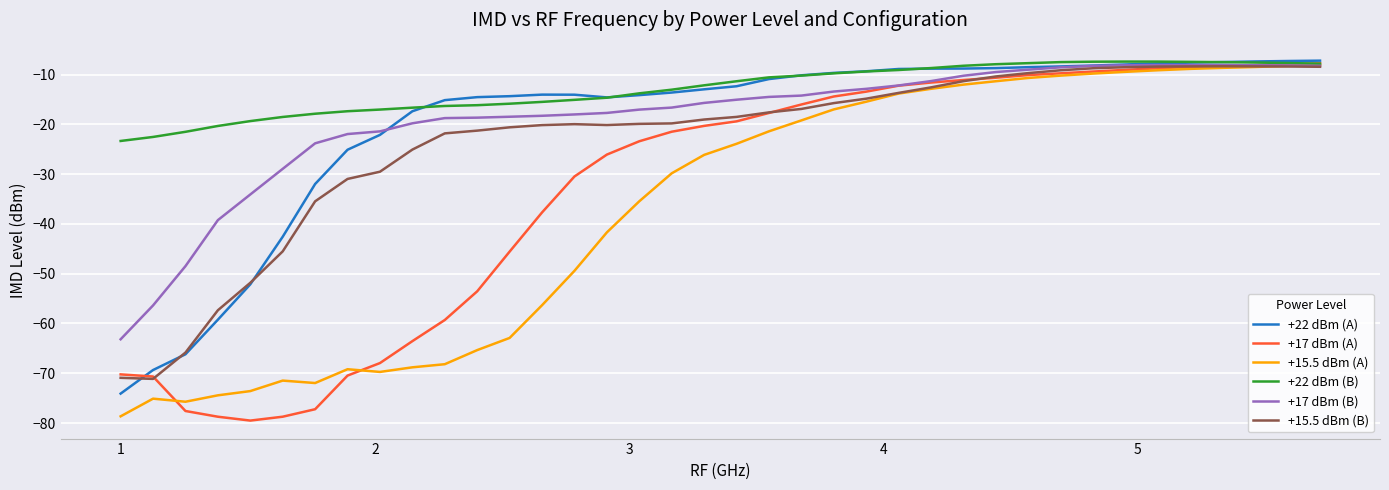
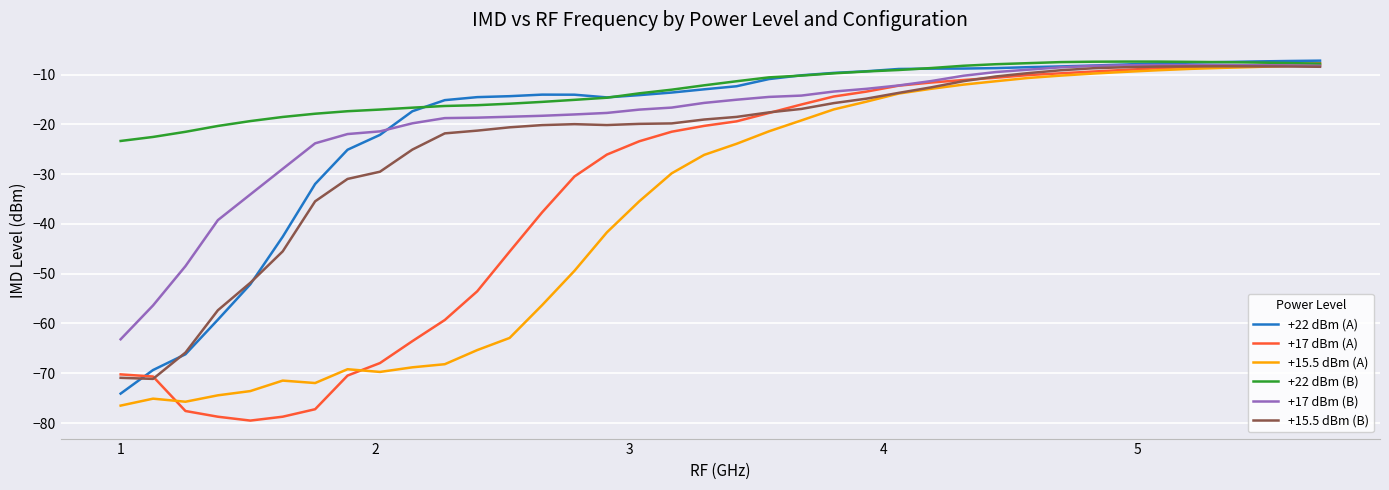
+15.5 dBm (A), 1: -79 -> -77
